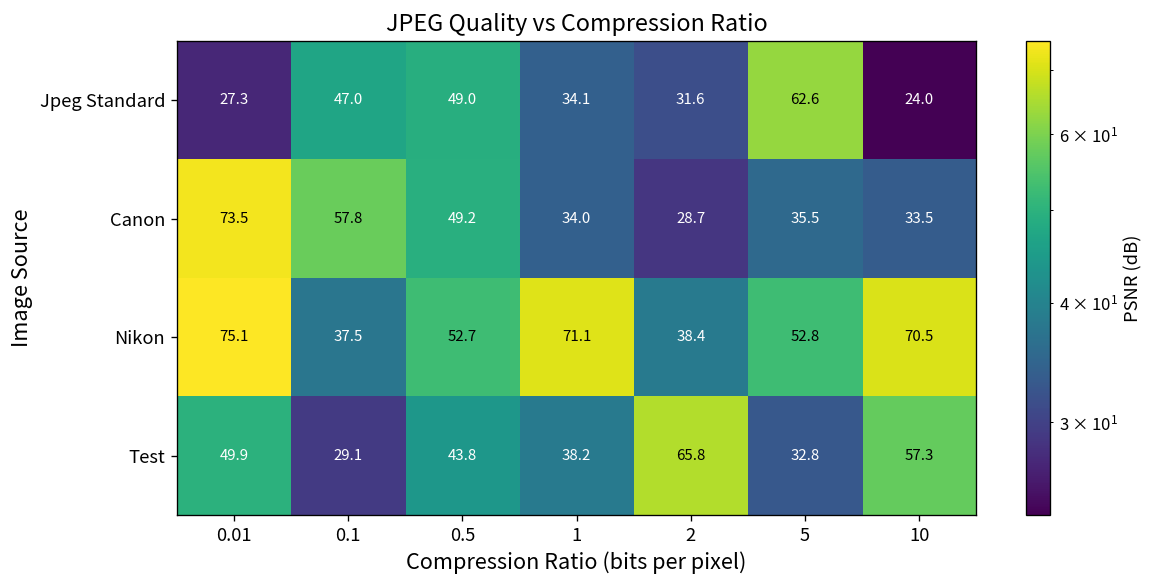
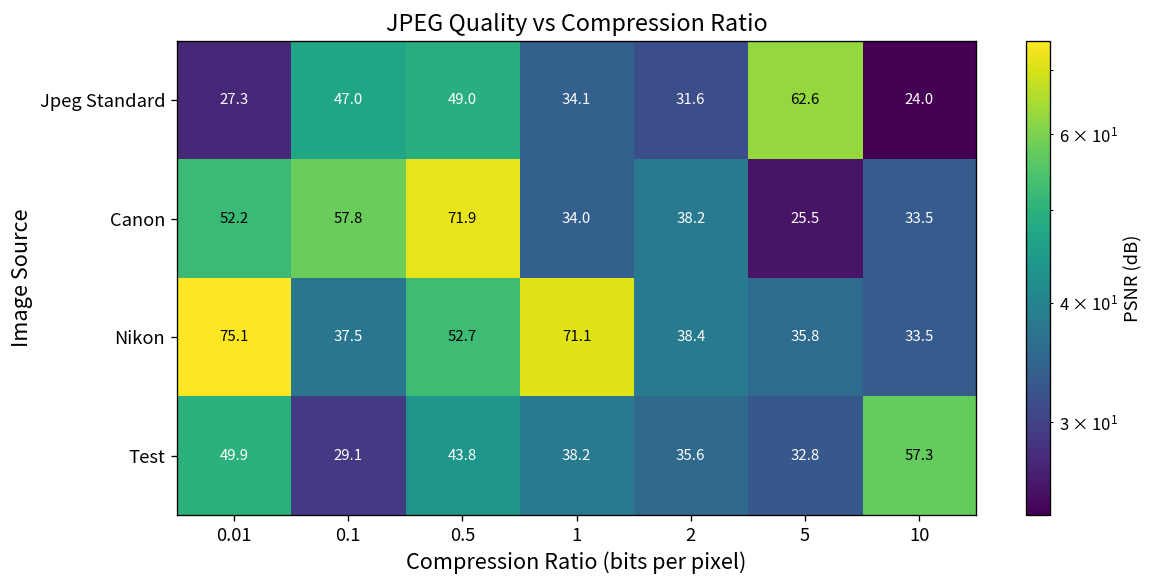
Canon, 0.01: 73.5 -> 52.2
Canon, 0.5: 49.2 -> 71.9
Canon, 2: 28.7 -> 38.2
Canon, 5: 35.5 -> 25.5
Nikon, 5: 52.8 -> 35.8
Nikon, 10: 70.5 -> 33.5
Test, 2: 65.8 -> 35.6
